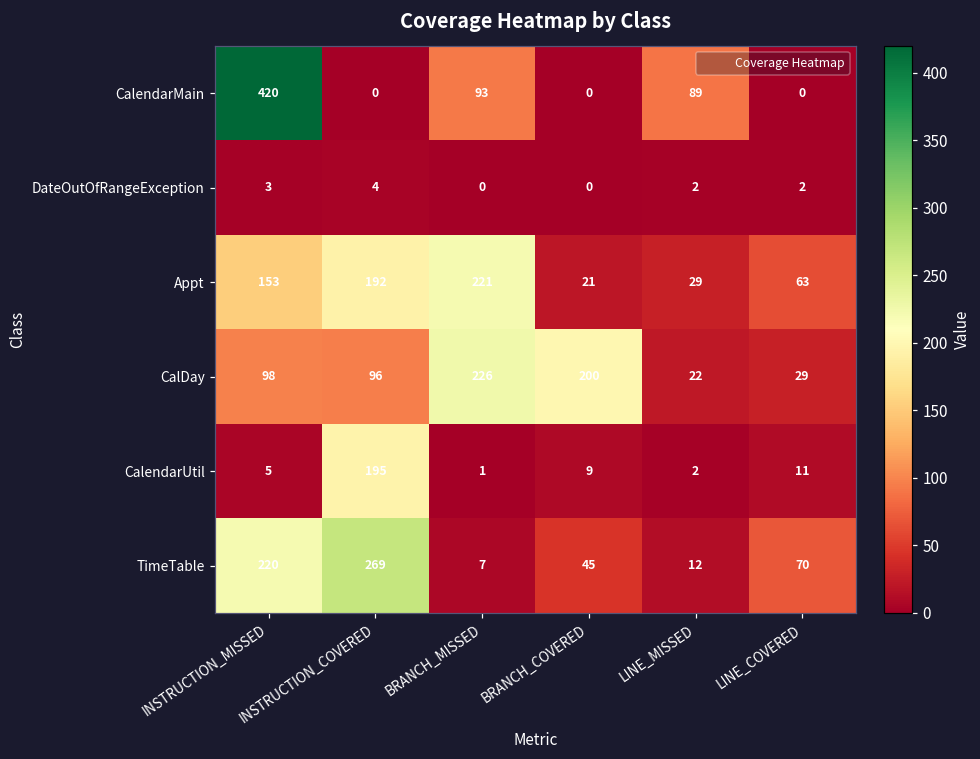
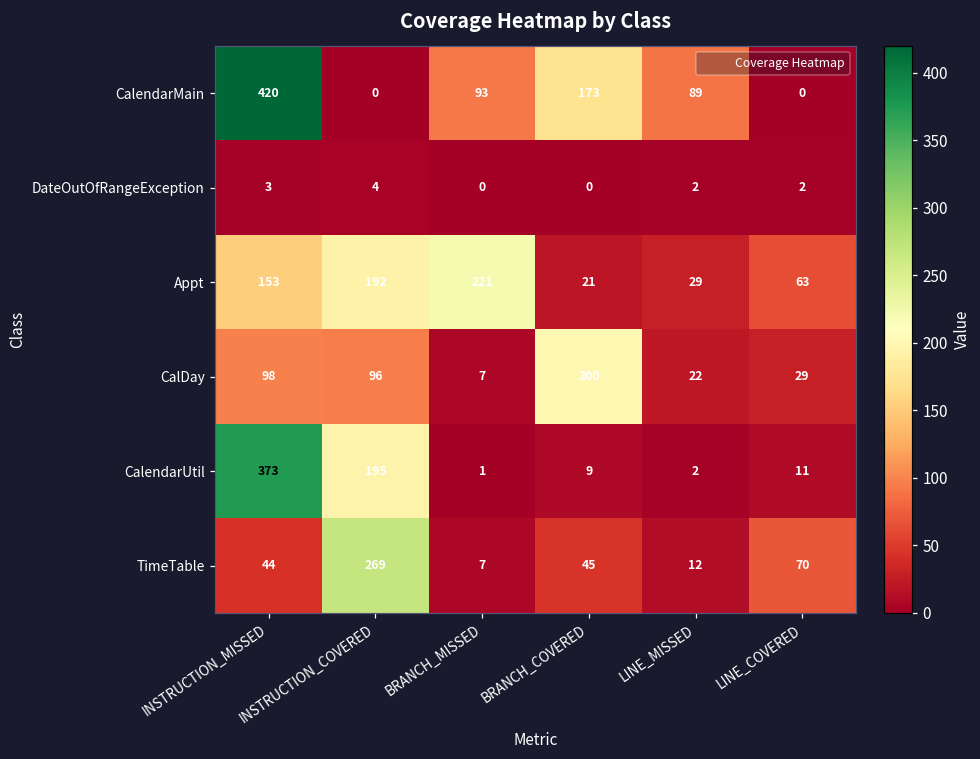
CalendarMain, BRANCH_COVERED: 0 -> 173
CalDay, BRANCH_MISSED: 226 -> 7
CalendarUtil, INSTRUCTION_MISSED: 5 -> 373
TimeTable, INSTRUCTION_MISSED: 220 -> 44
